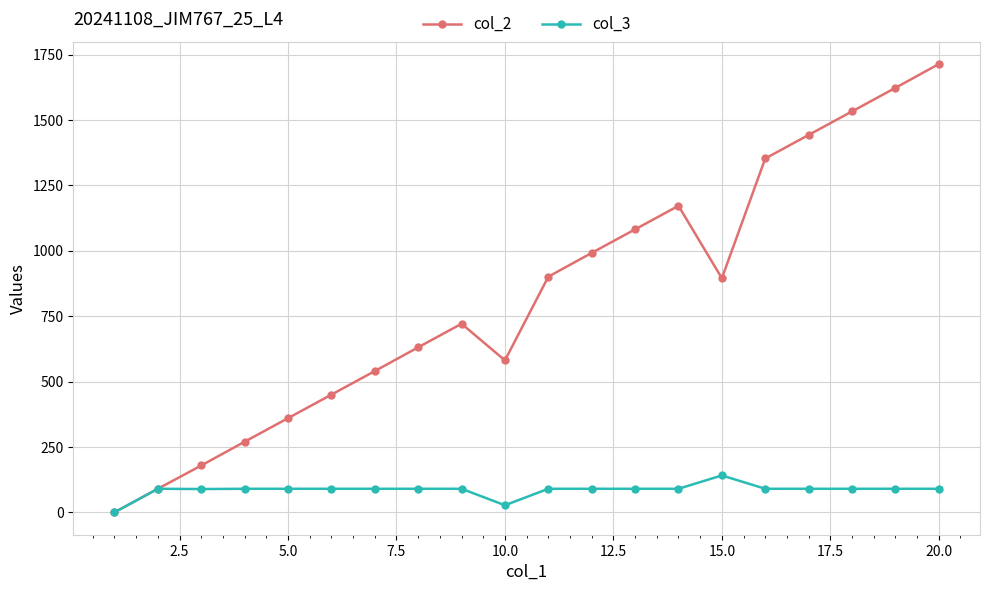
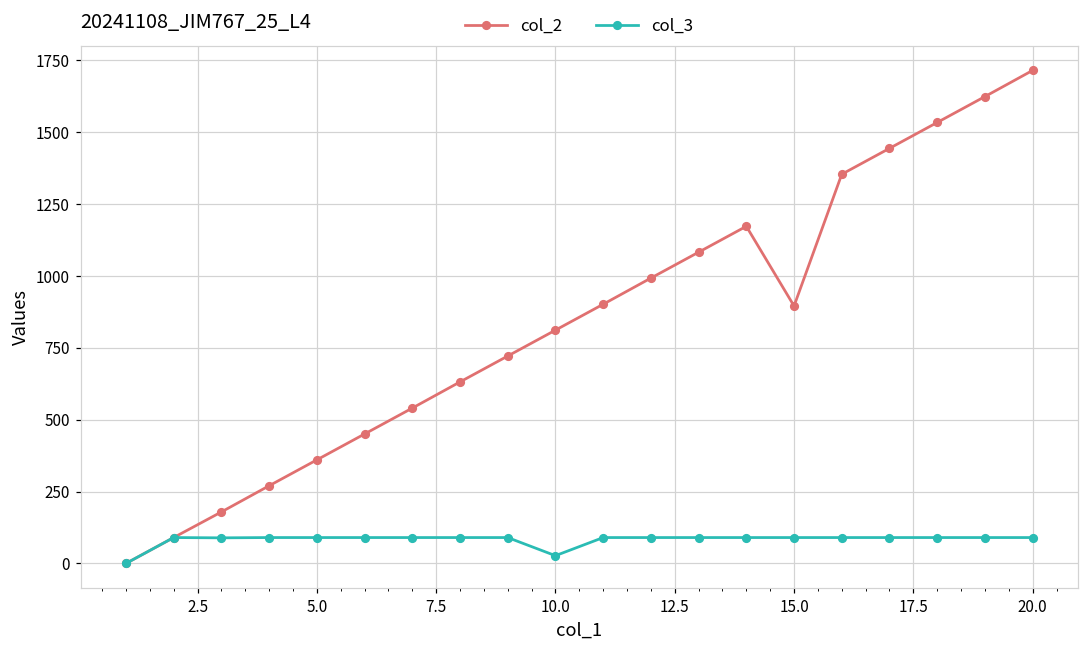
col_2, 10.0: 580 -> 810
col_3, 15.0: 140 -> 90
